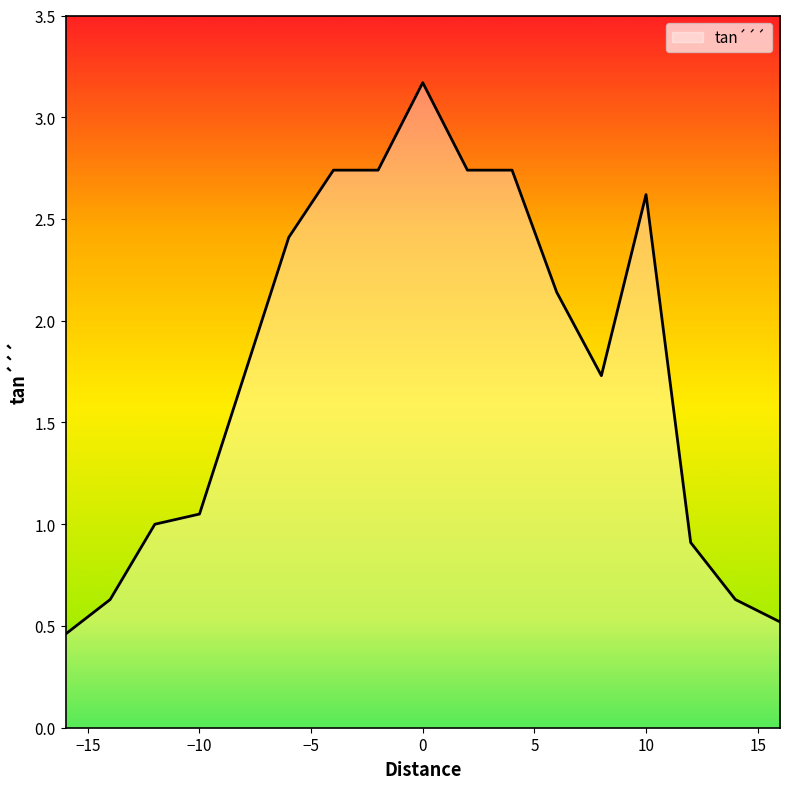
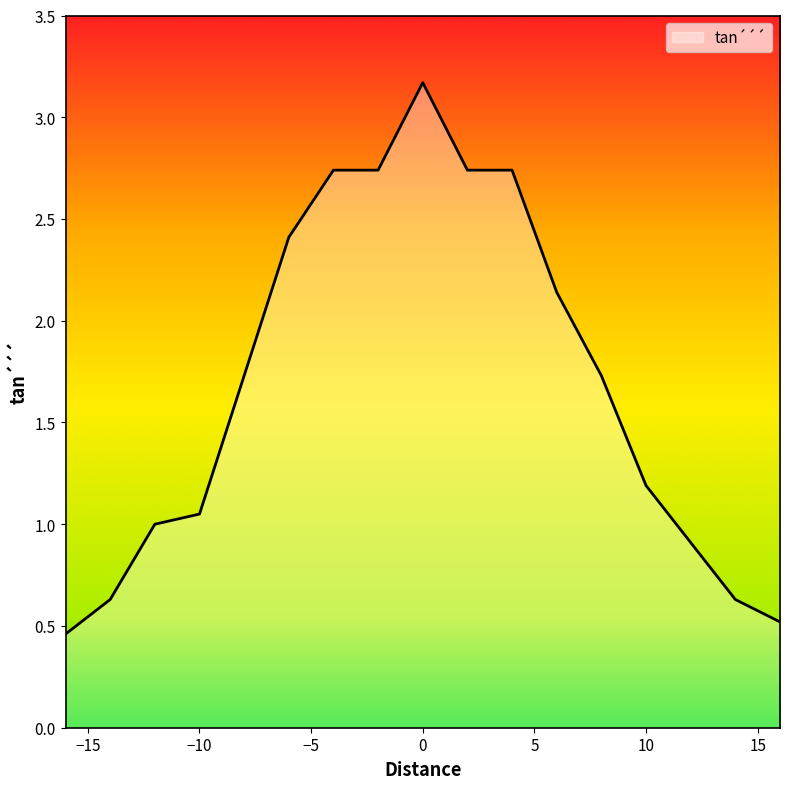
10: 2.62 -> 1.19
